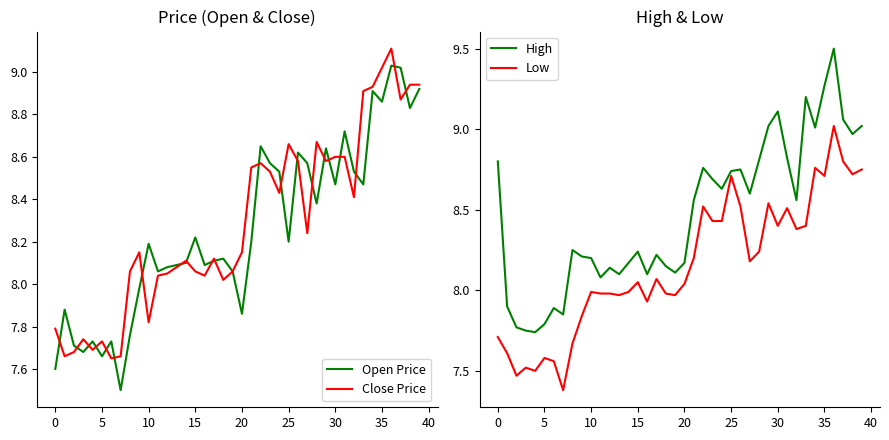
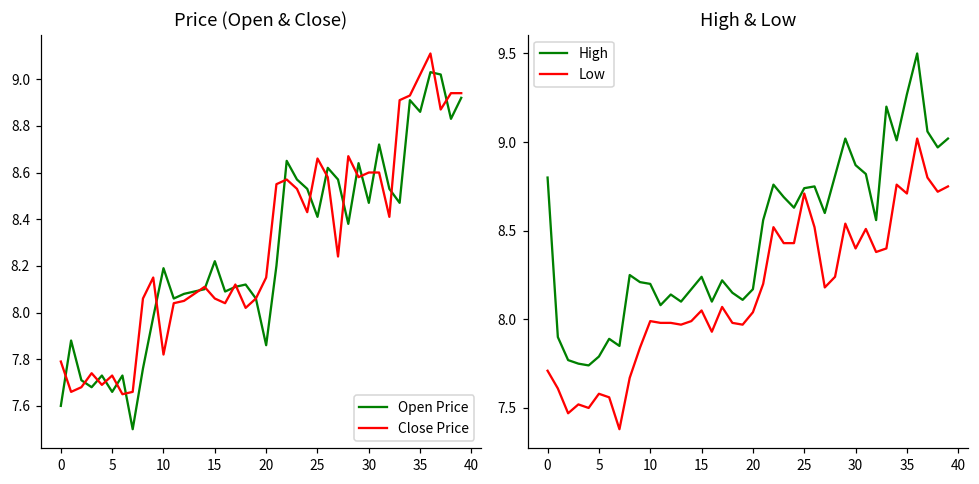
Price (Open & Close), Open Price, 25: 8.20 -> 8.41
High & Low, High, 30: 9.11 -> 8.87
